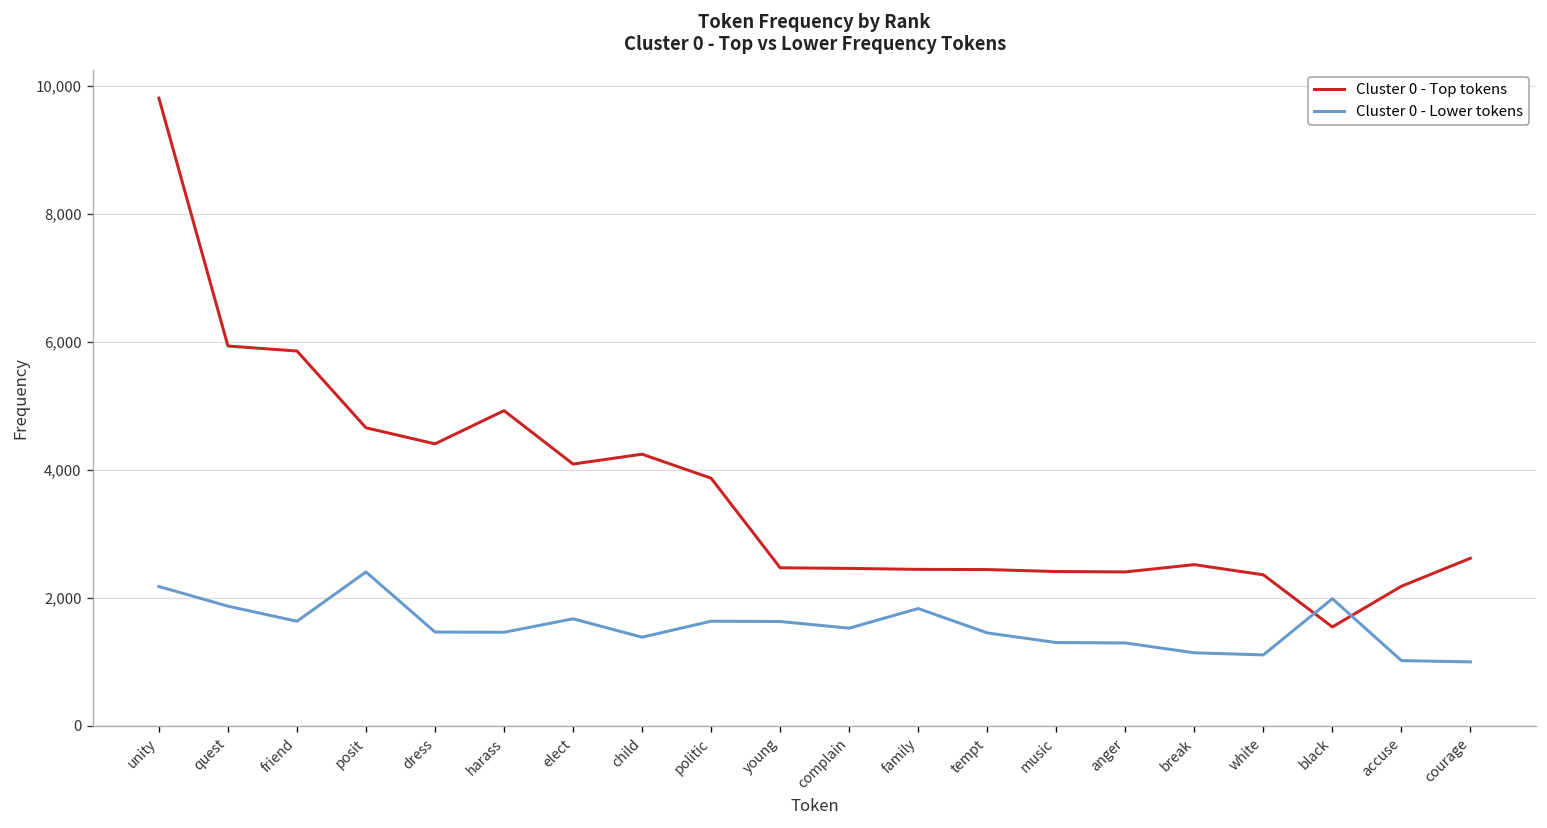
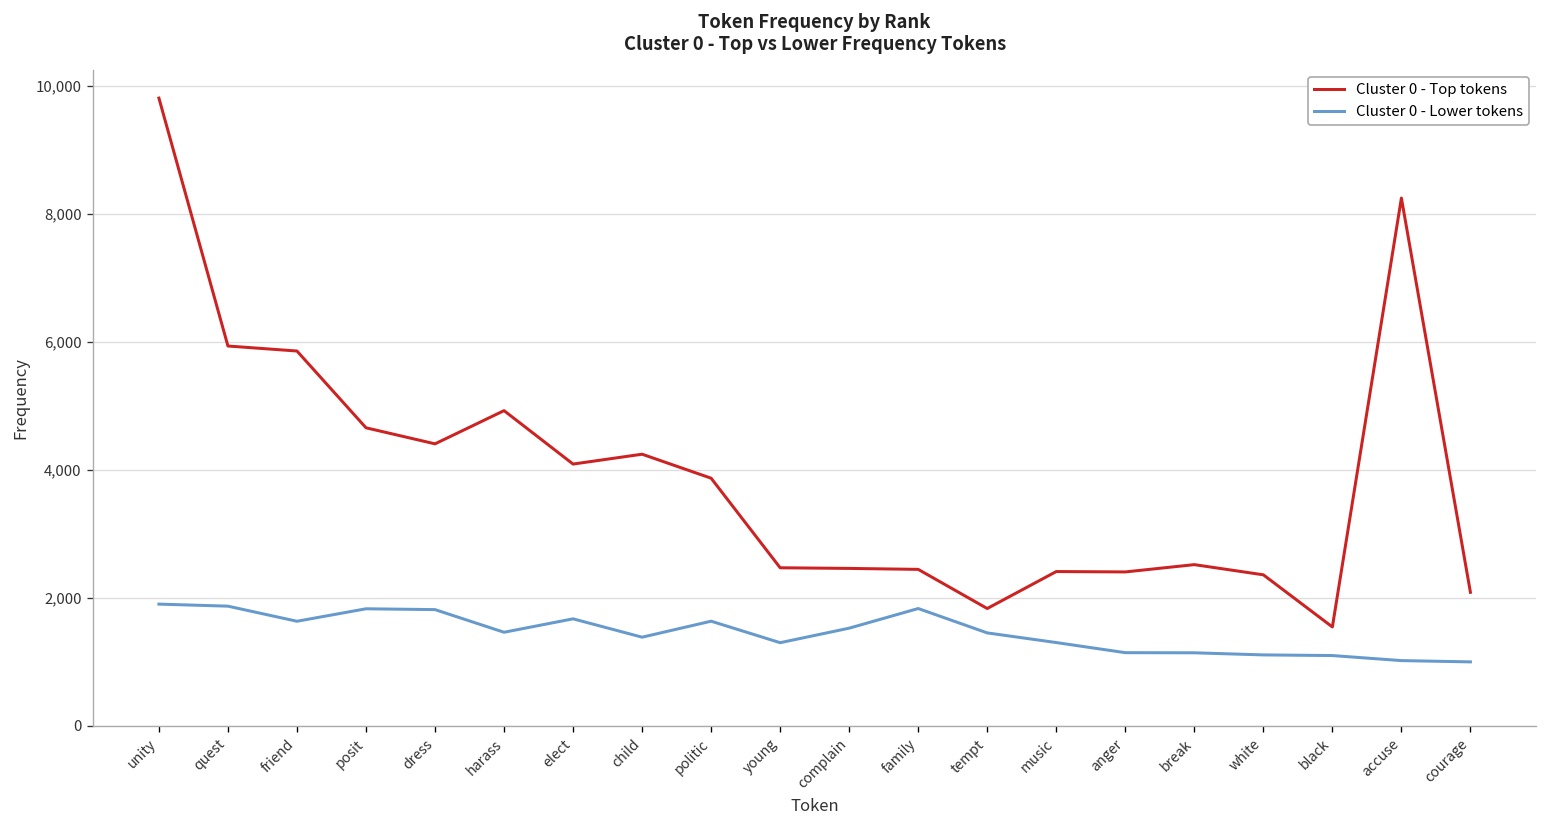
Cluster 0 - Lower tokens, unity: 2,200 -> 1,900
Cluster 0 - Lower tokens, posit: 2,400 -> 1,800
Cluster 0 - Lower tokens, dress: 1,500 -> 1,800
Cluster 0 - Lower tokens, young: 1,600 -> 1,300
Cluster 0 - Top tokens, tempt: 2,400 -> 1,800
Cluster 0 - Lower tokens, anger: 1,300 -> 1,100
Cluster 0 - Lower tokens, black: 2,000 -> 1,100
Cluster 0 - Top tokens, accuse: 2,200 -> 8,200
Cluster 0 - Top tokens, courage: 2,600 -> 2,100
